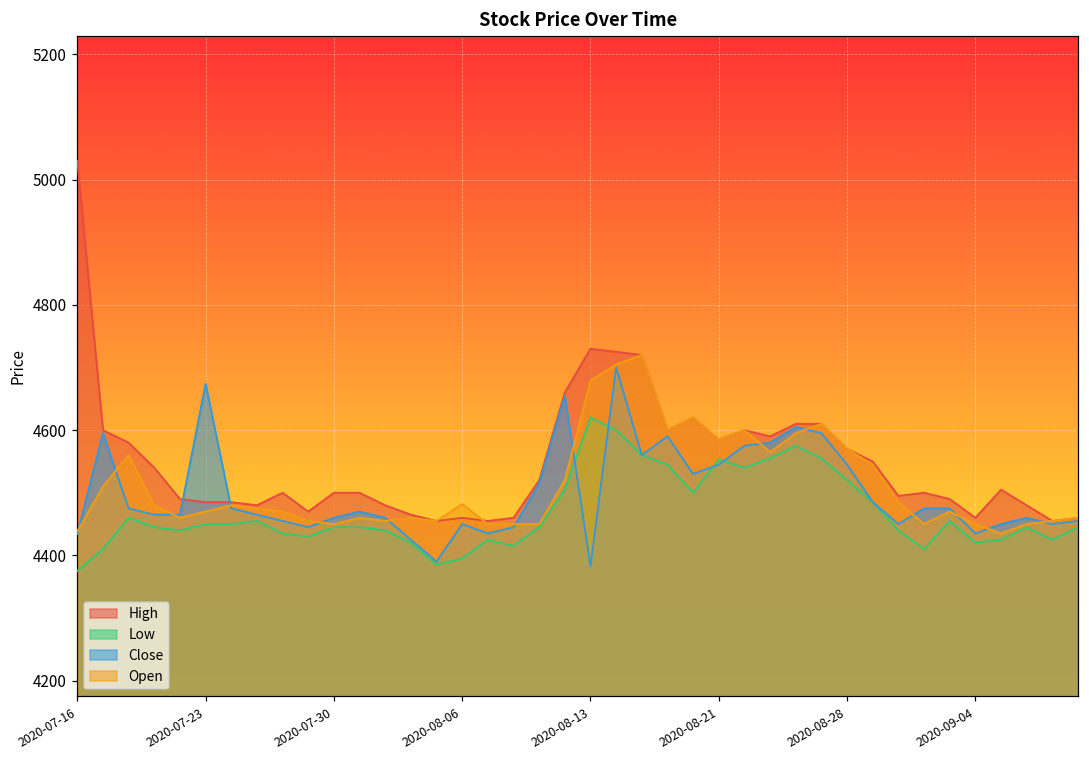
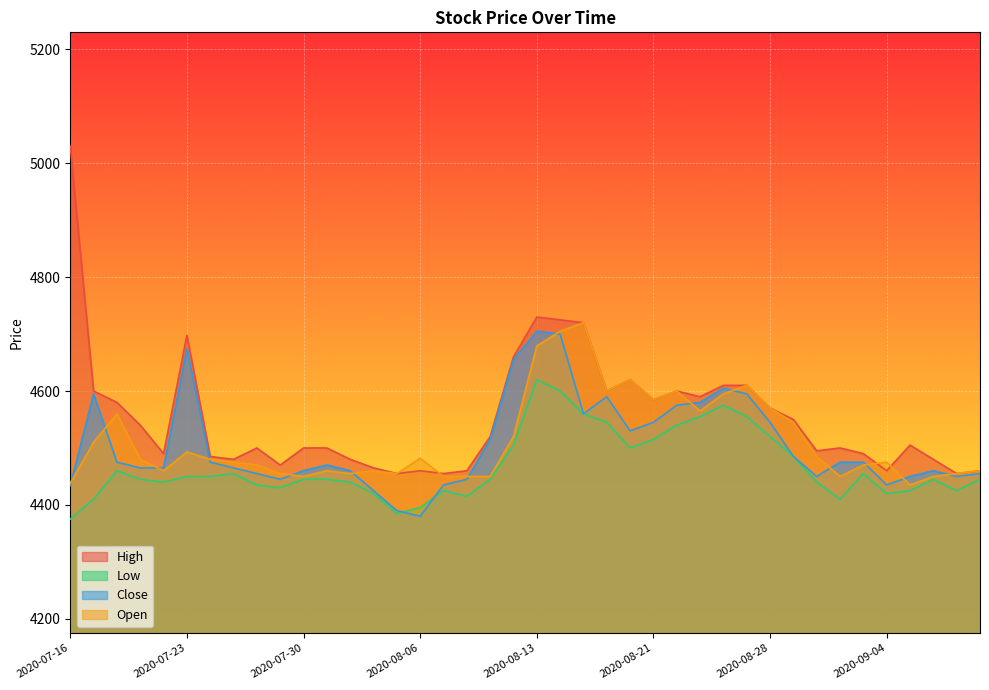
High, 2020-07-23: 4490 -> 4700
Open, 2020-07-23: 4470 -> 4490
Close, 2020-08-06: 4450 -> 4380
Close, 2020-08-13: 4380 -> 4710
Low, 2020-08-21: 4550 -> 4520
Open, 2020-09-04: 4450 -> 4480
